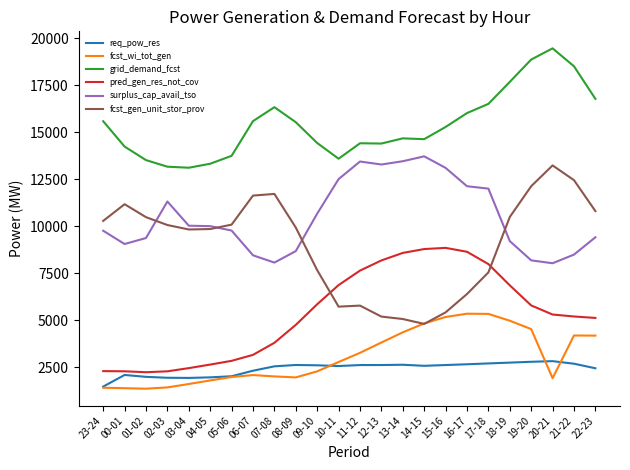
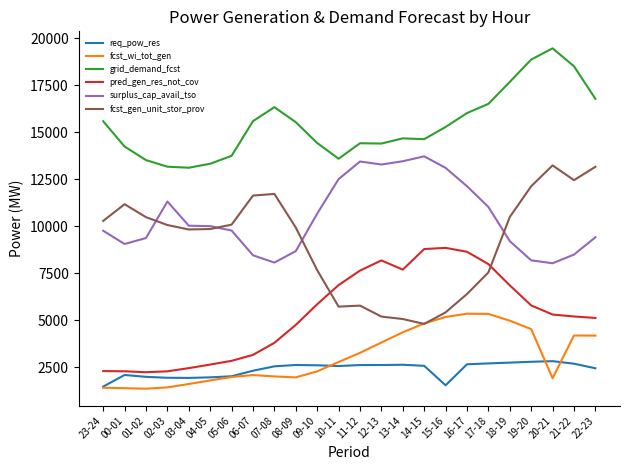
pred_gen_res_not_cov, 13-14: 8600 -> 7700
req_pow_res, 15-16: 2600 -> 1500
surplus_cap_avail_tso, 17-18: 12000 -> 11000
fcst_gen_unit_stor_prov, 22-23: 10800 -> 13200
